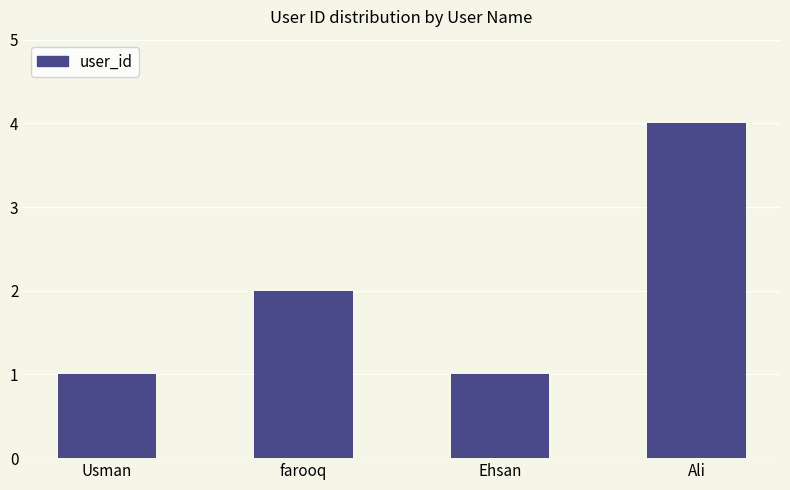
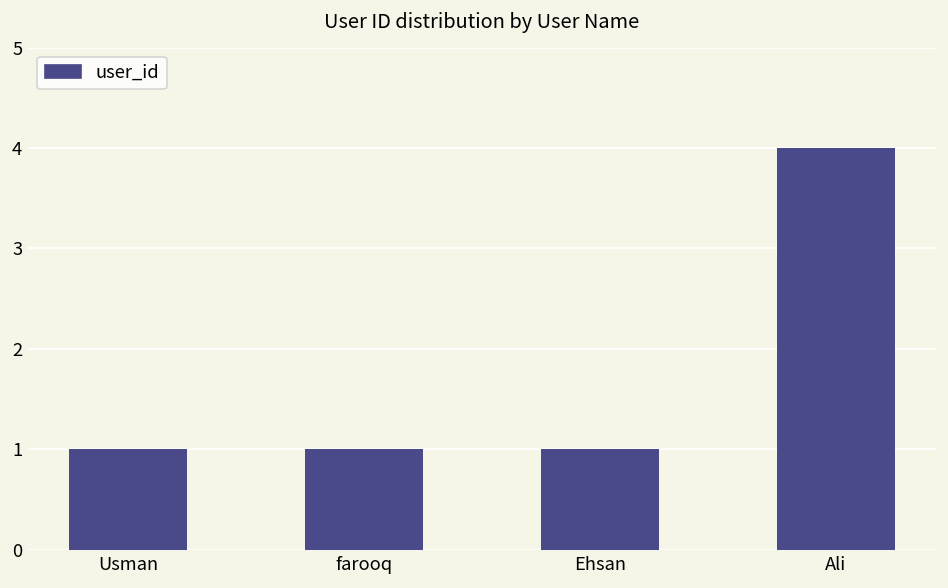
farooq: 2 -> 1
